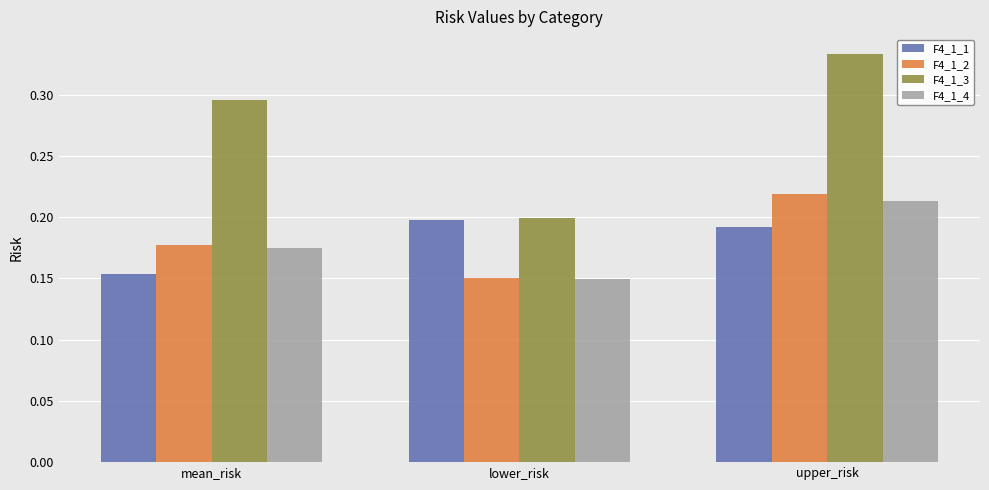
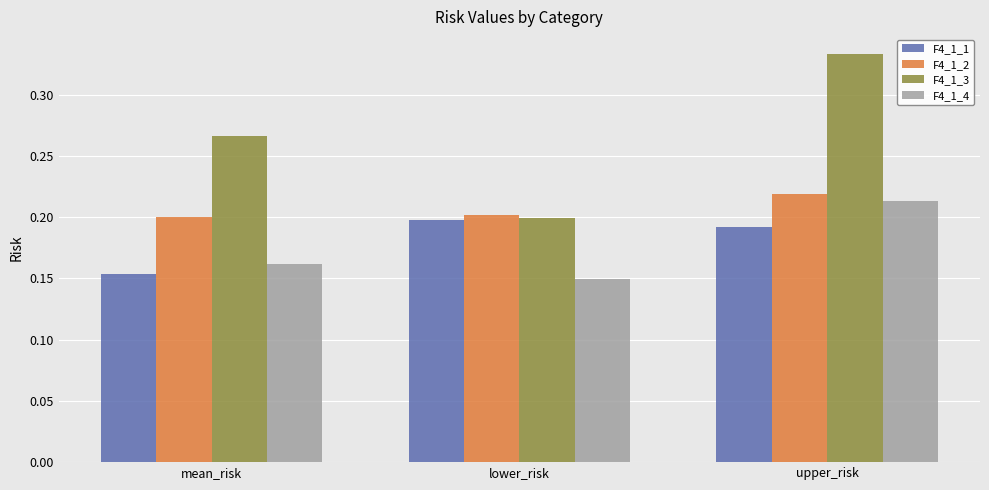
F4_1_2, mean_risk: 0.178 -> 0.200
F4_1_3, mean_risk: 0.296 -> 0.266
F4_1_4, mean_risk: 0.175 -> 0.161
F4_1_2, lower_risk: 0.150 -> 0.202
